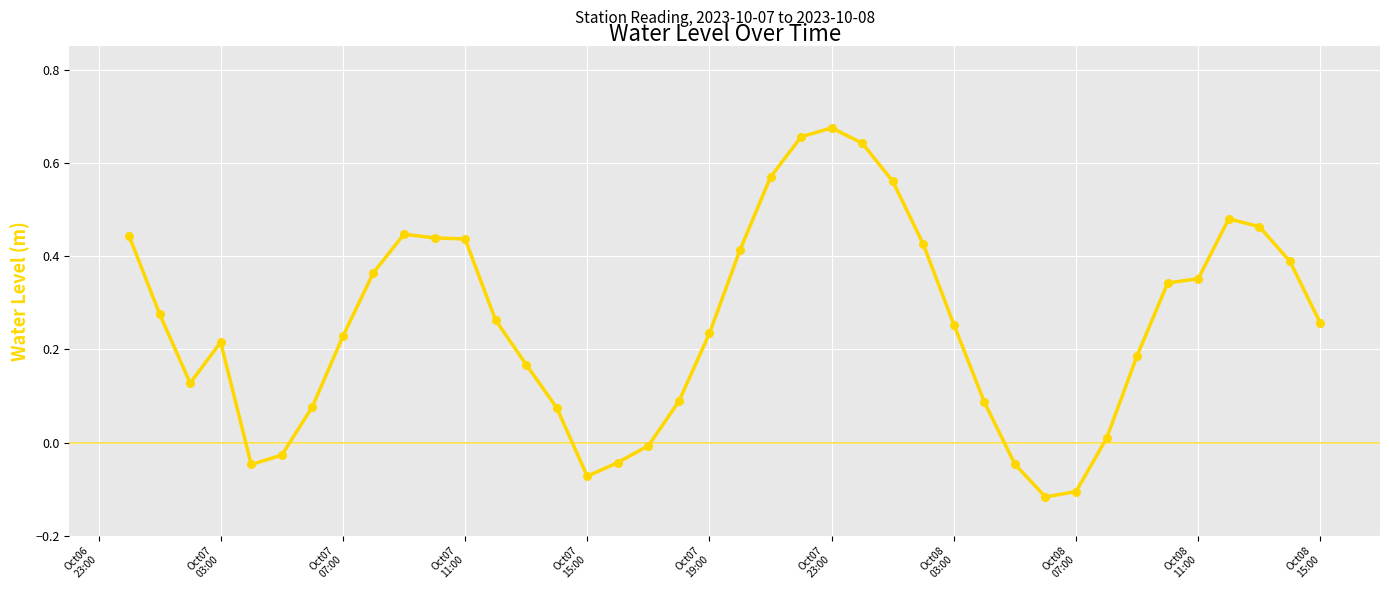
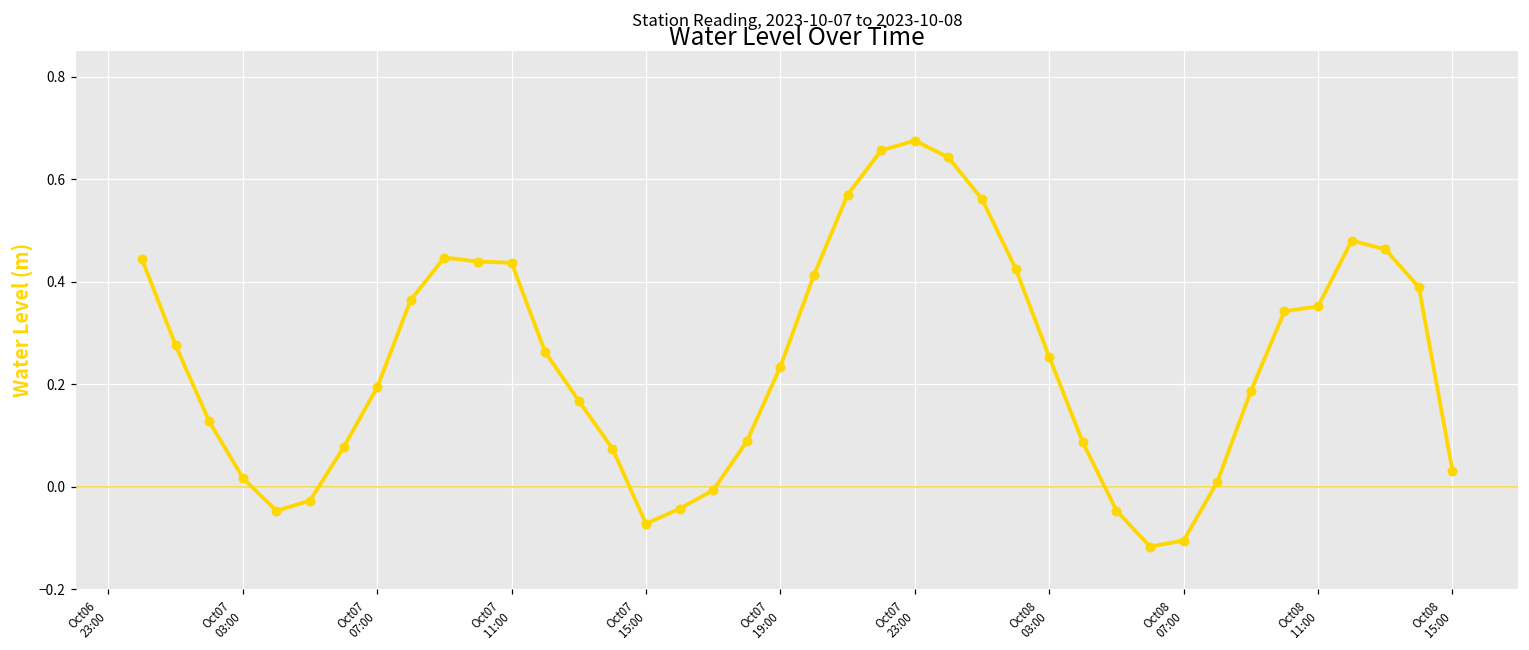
Oct07 03:00: 0.22 -> 0.02
Oct07 07:00: 0.23 -> 0.19
Oct08 15:00: 0.26 -> 0.03
